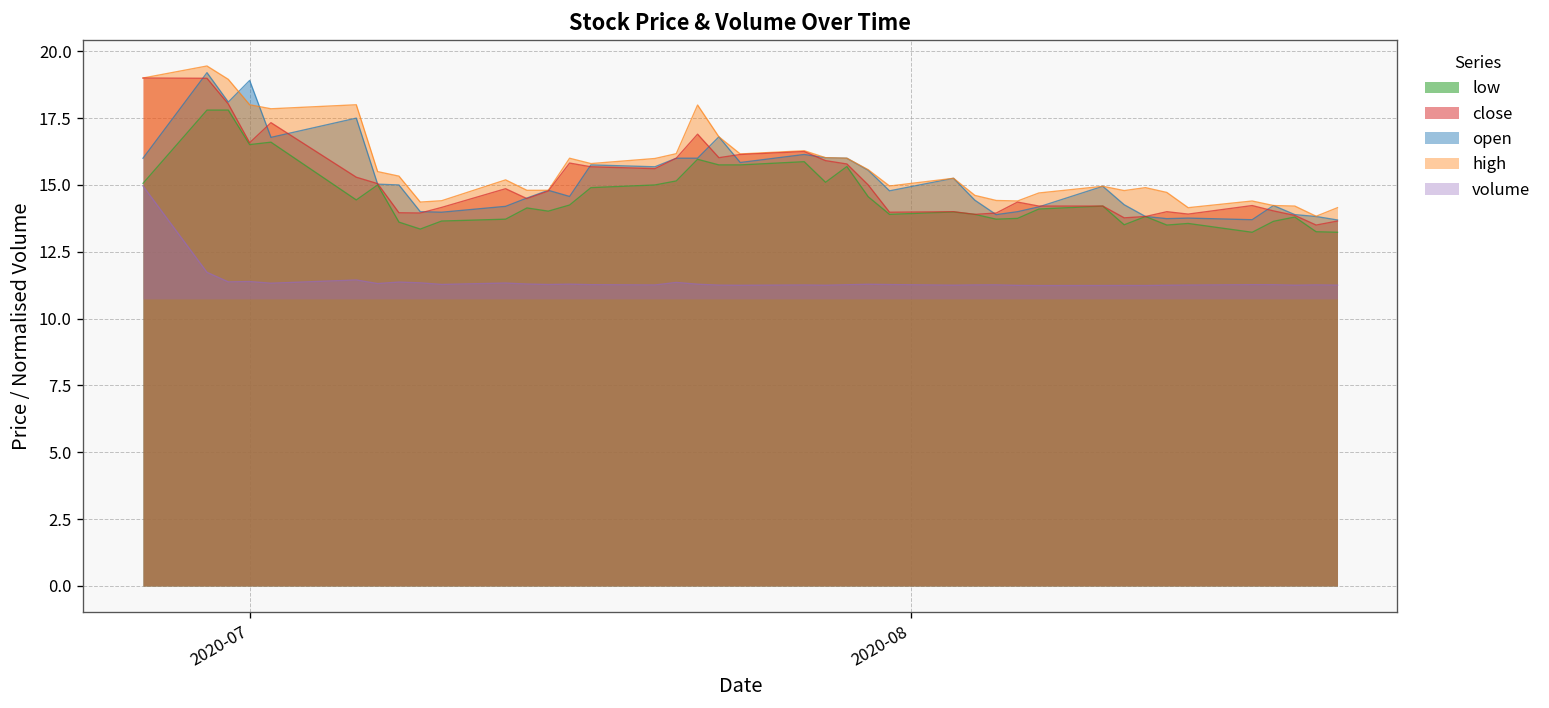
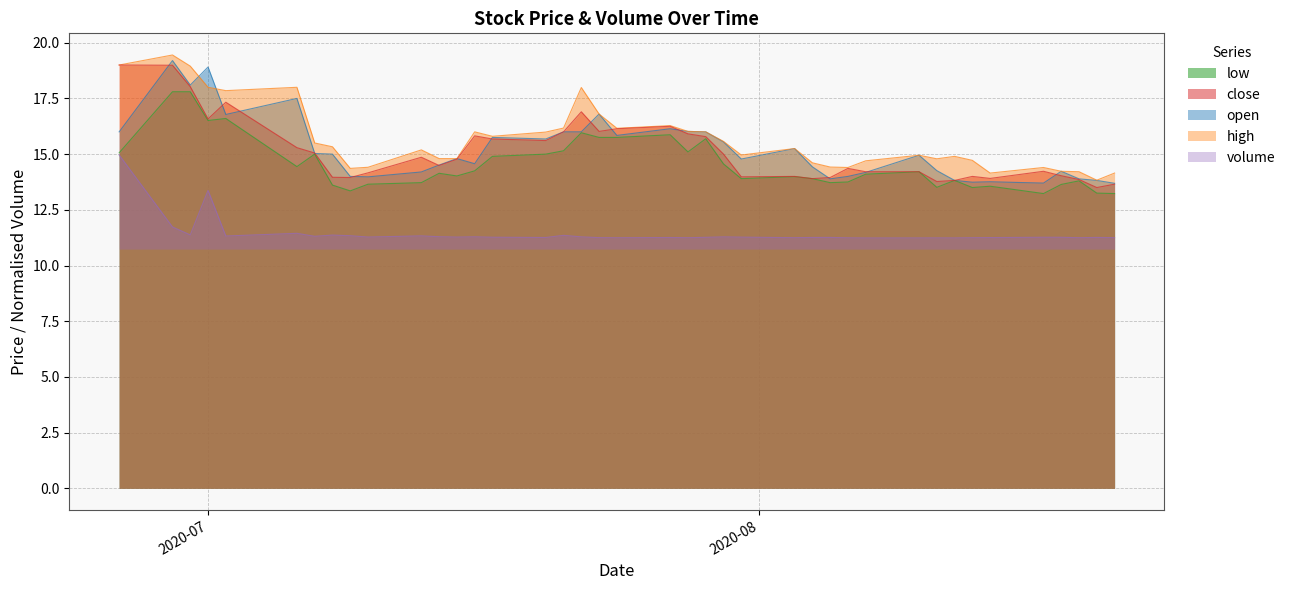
volume, 2020-07: 11.4 -> 13.4
